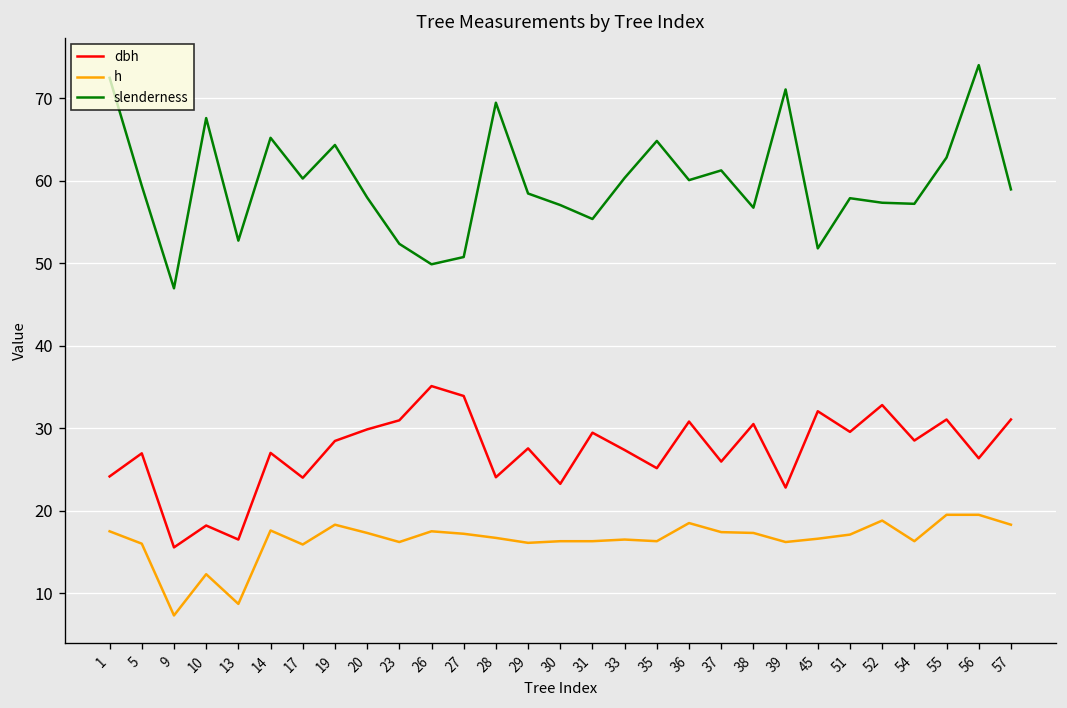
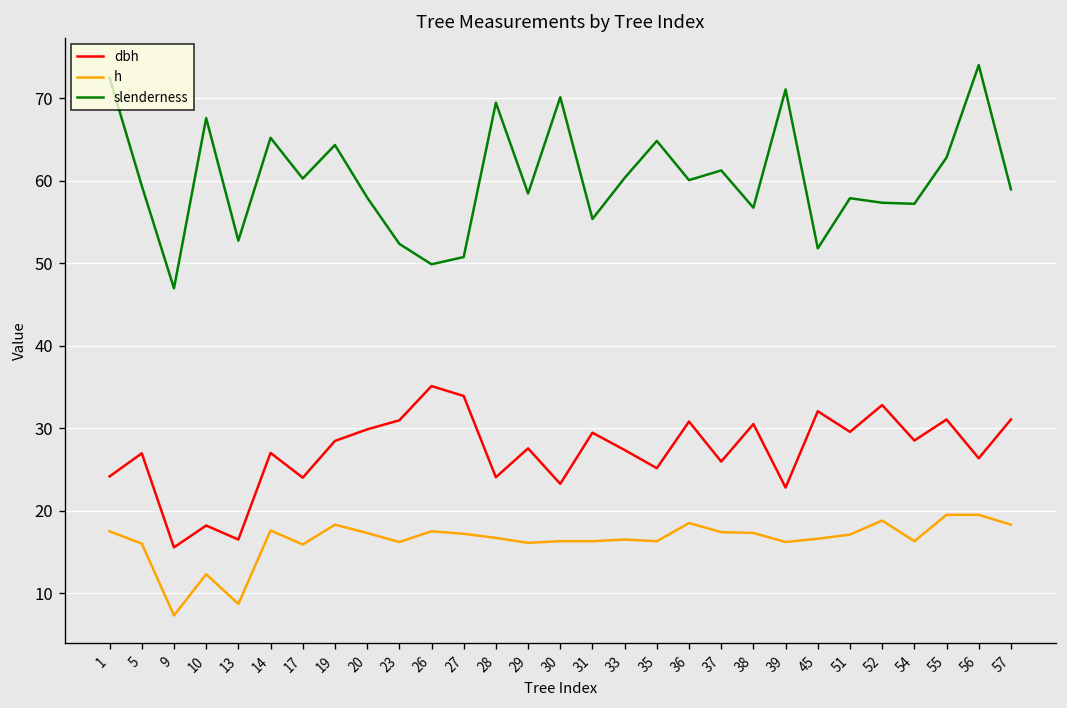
slenderness, 30: 57 -> 70
